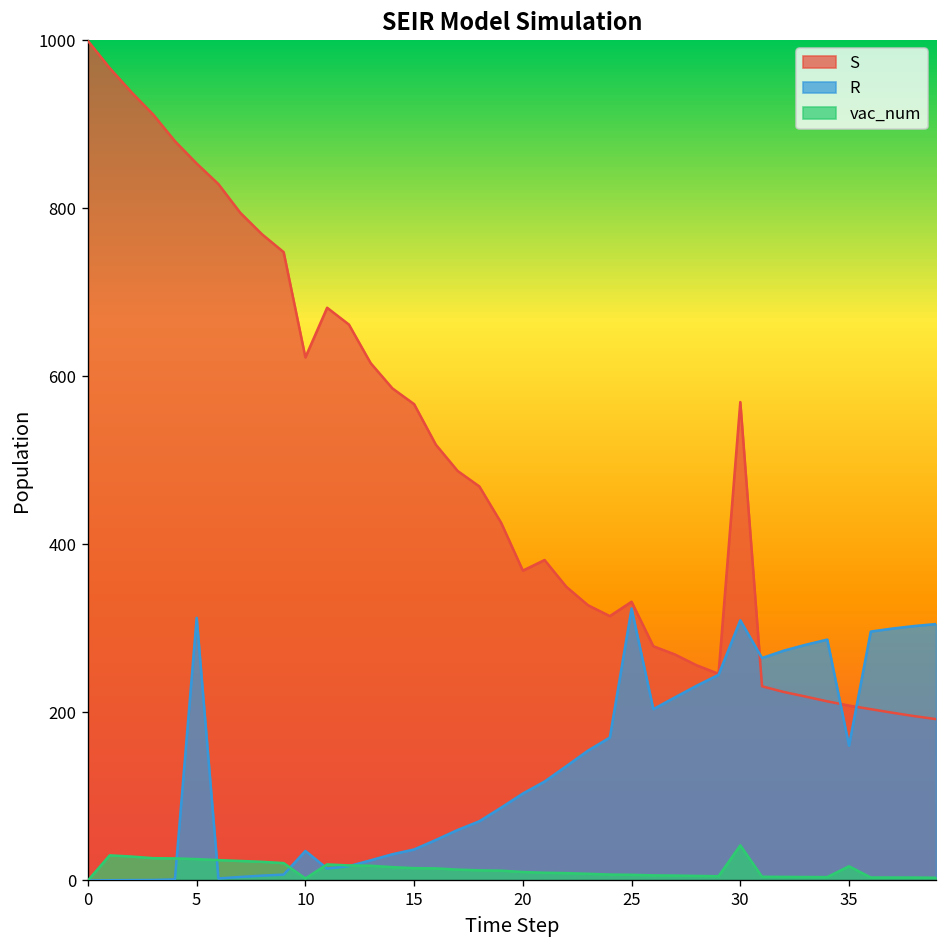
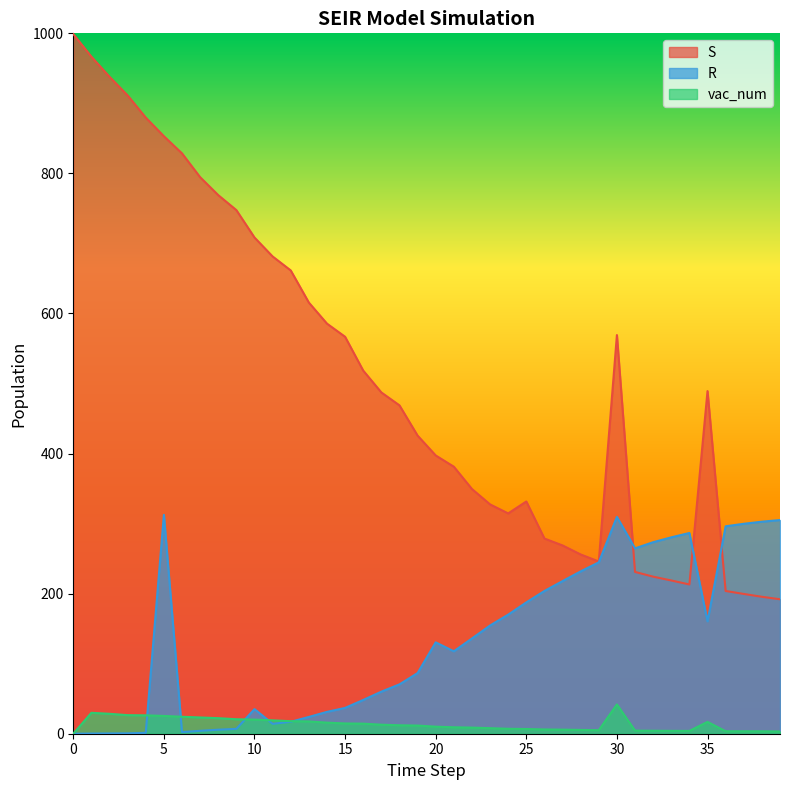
S, 10: 620 -> 710
vac_num, 10: 0 -> 20
S, 20: 370 -> 400
R, 20: 100 -> 130
R, 25: 320 -> 190
S, 35: 210 -> 490
